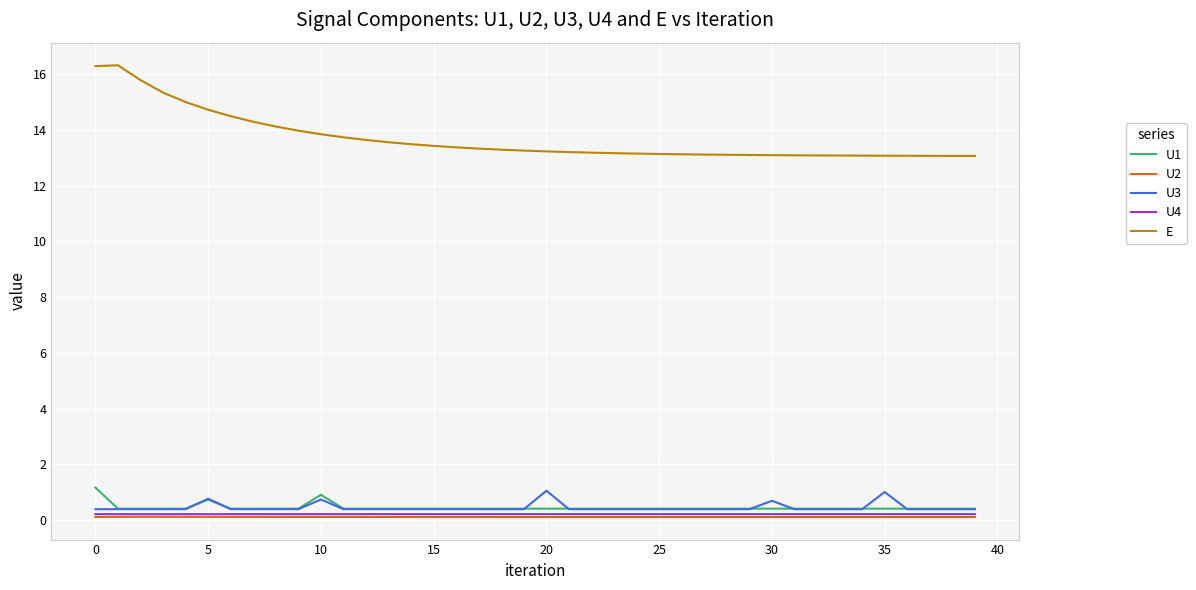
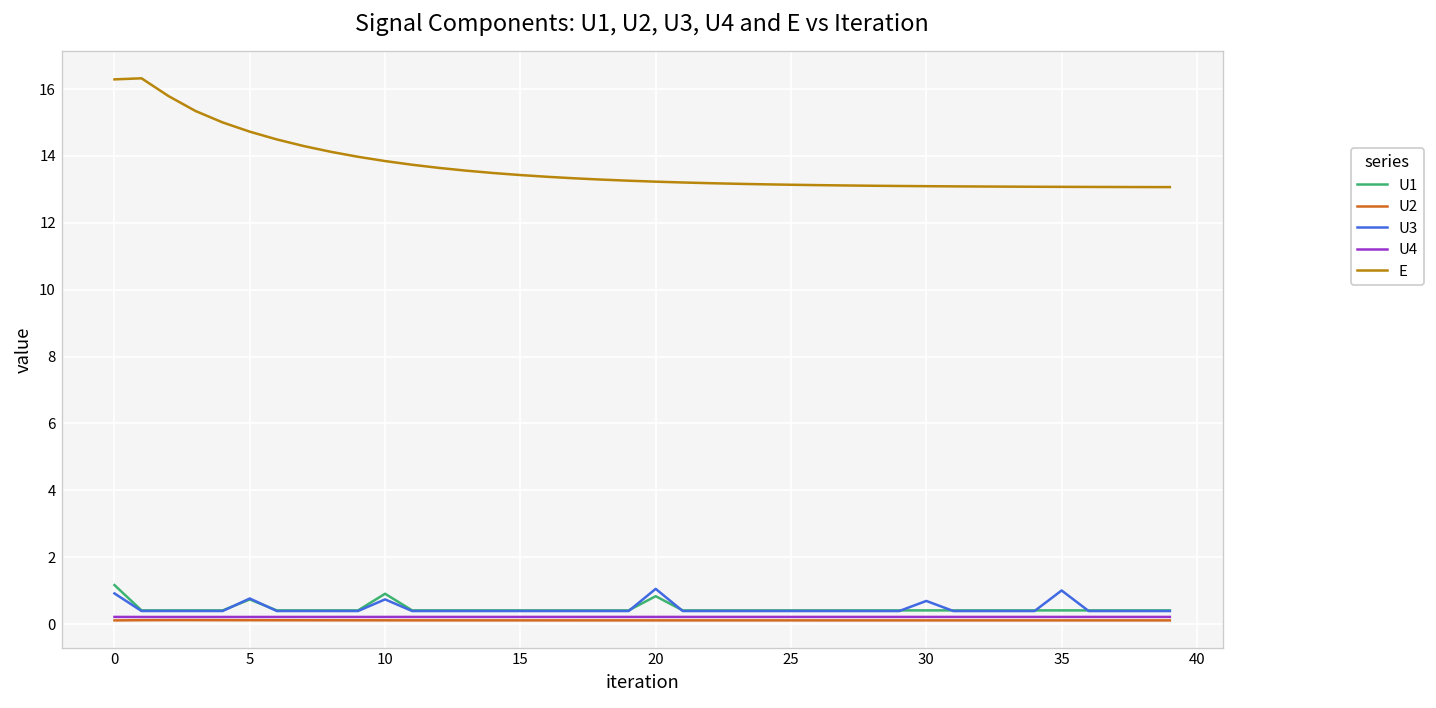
U3, 0: 0.4 -> 0.9
U1, 20: 0.4 -> 0.8
